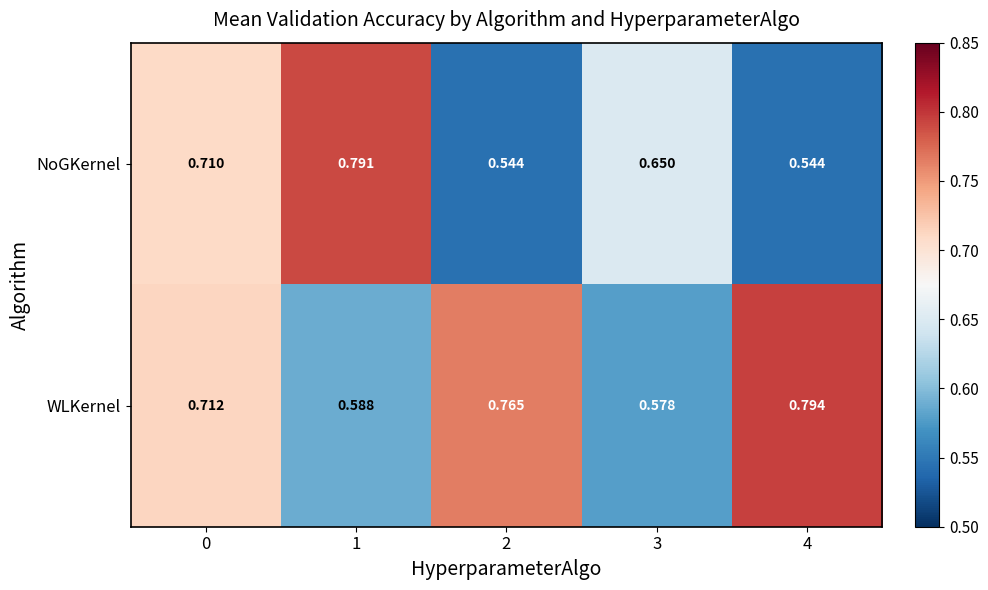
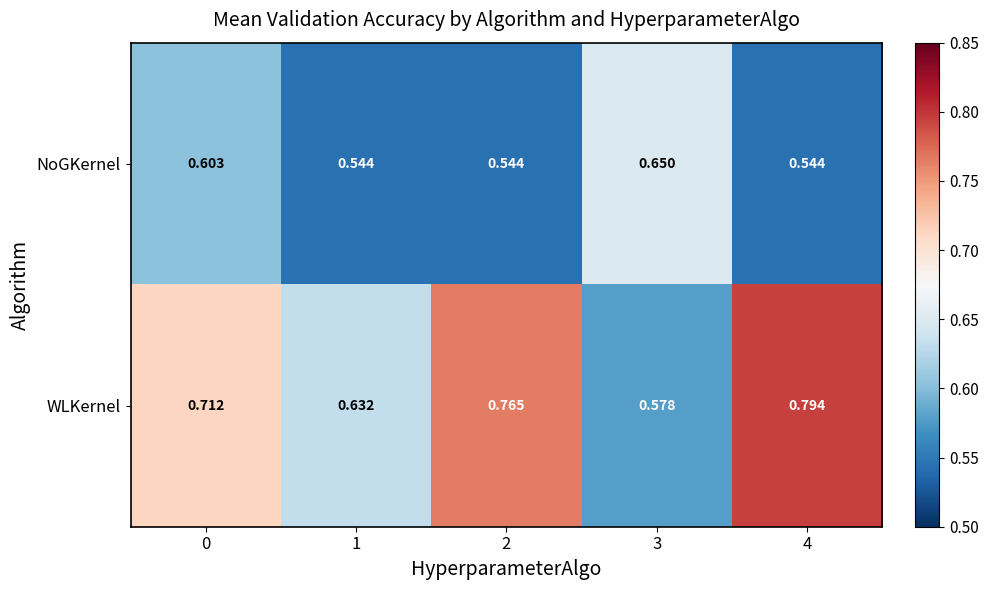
NoGKernel, 0: 0.710 -> 0.603
NoGKernel, 1: 0.791 -> 0.544
WLKernel, 1: 0.588 -> 0.632
